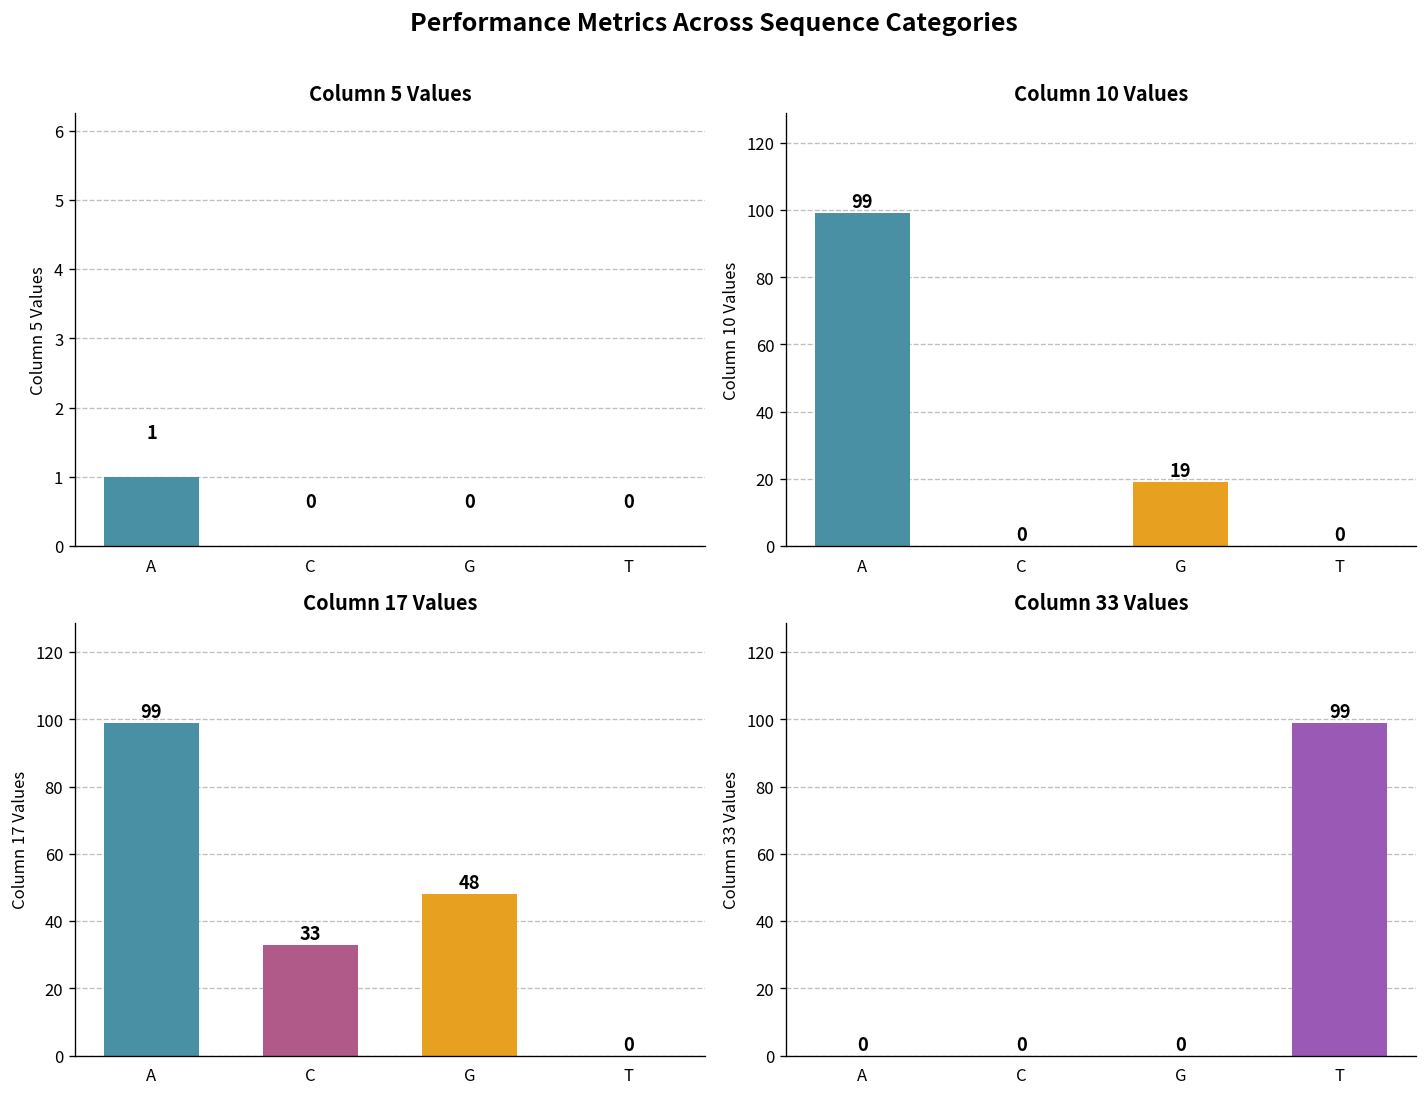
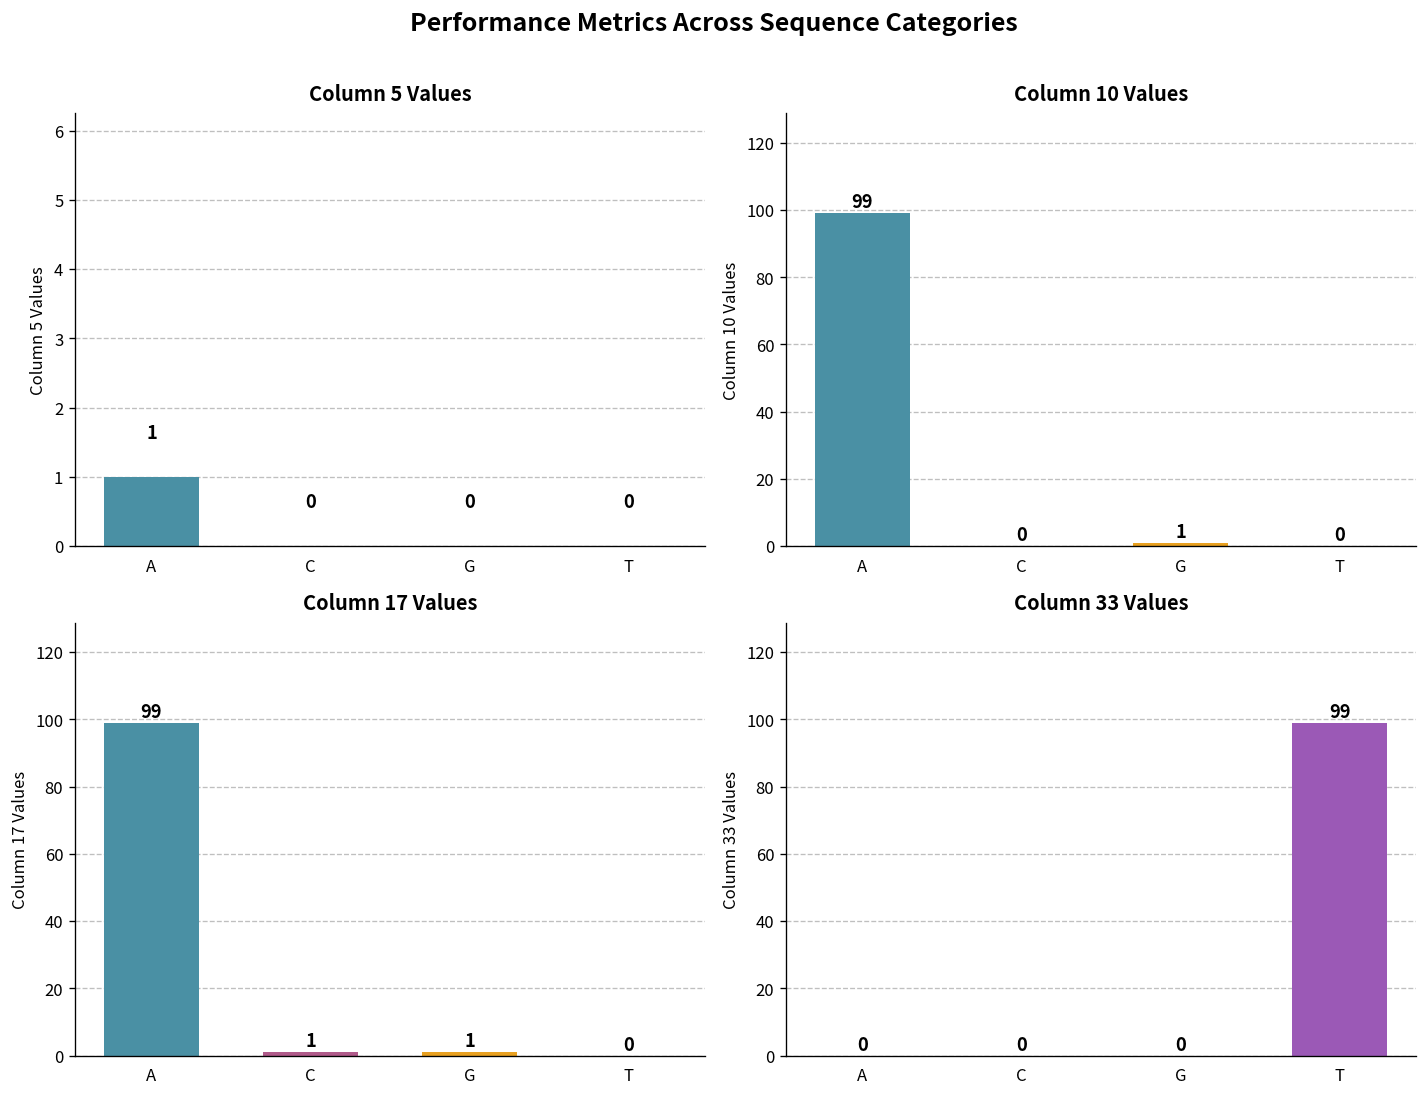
Column 10 Values, G: 19 -> 1
Column 17 Values, C: 33 -> 1
Column 17 Values, G: 48 -> 1
